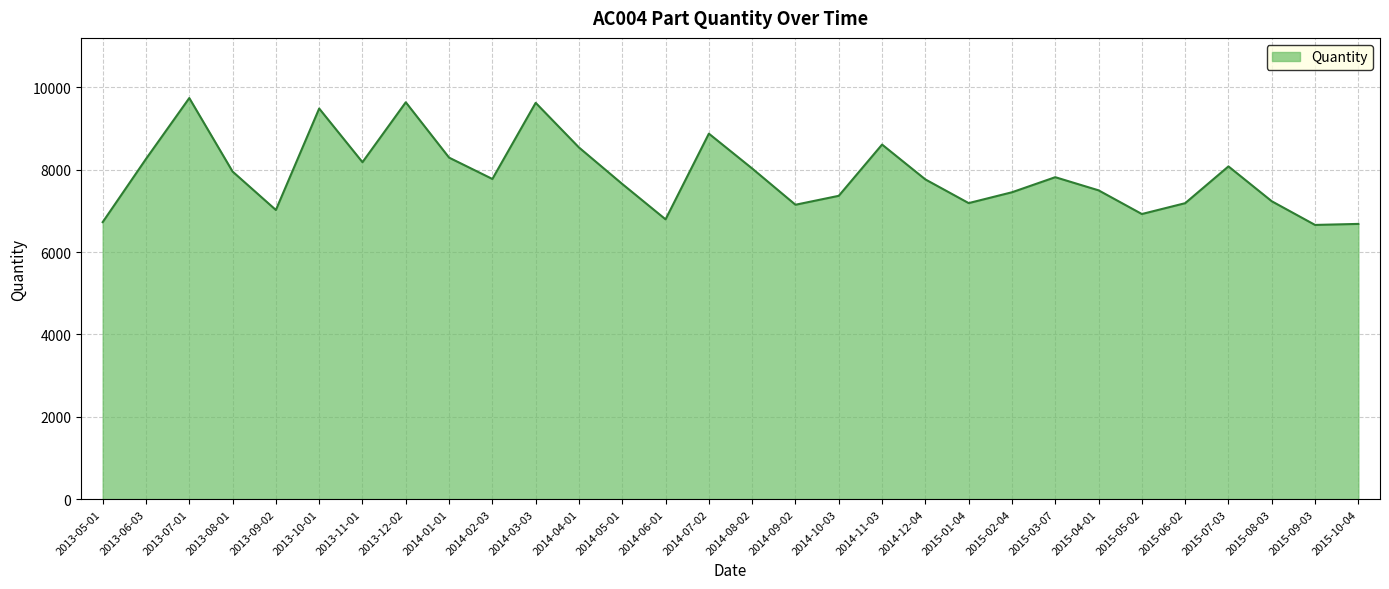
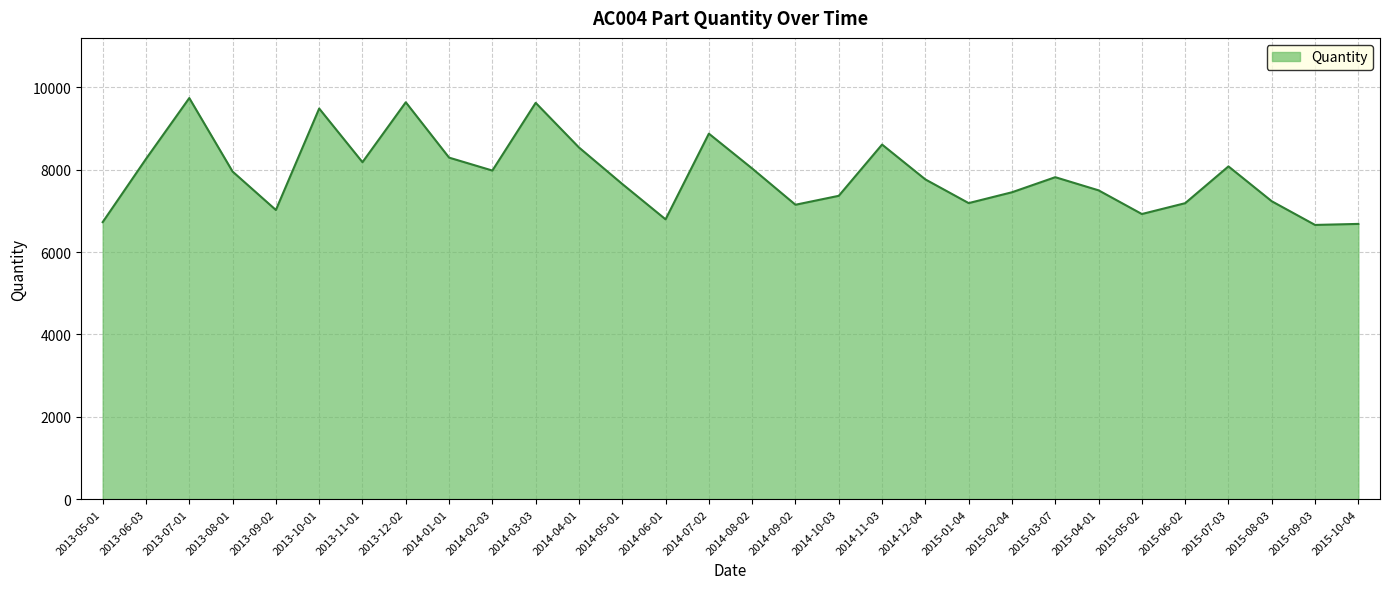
2014-02-03: 7800 -> 8000
